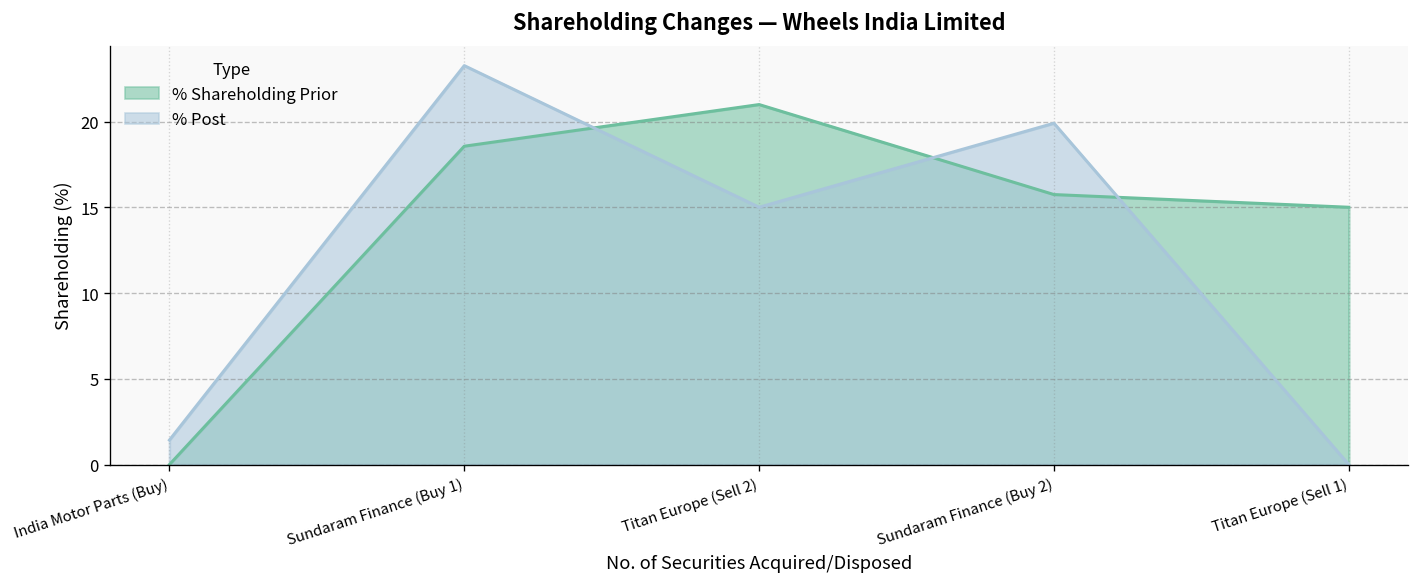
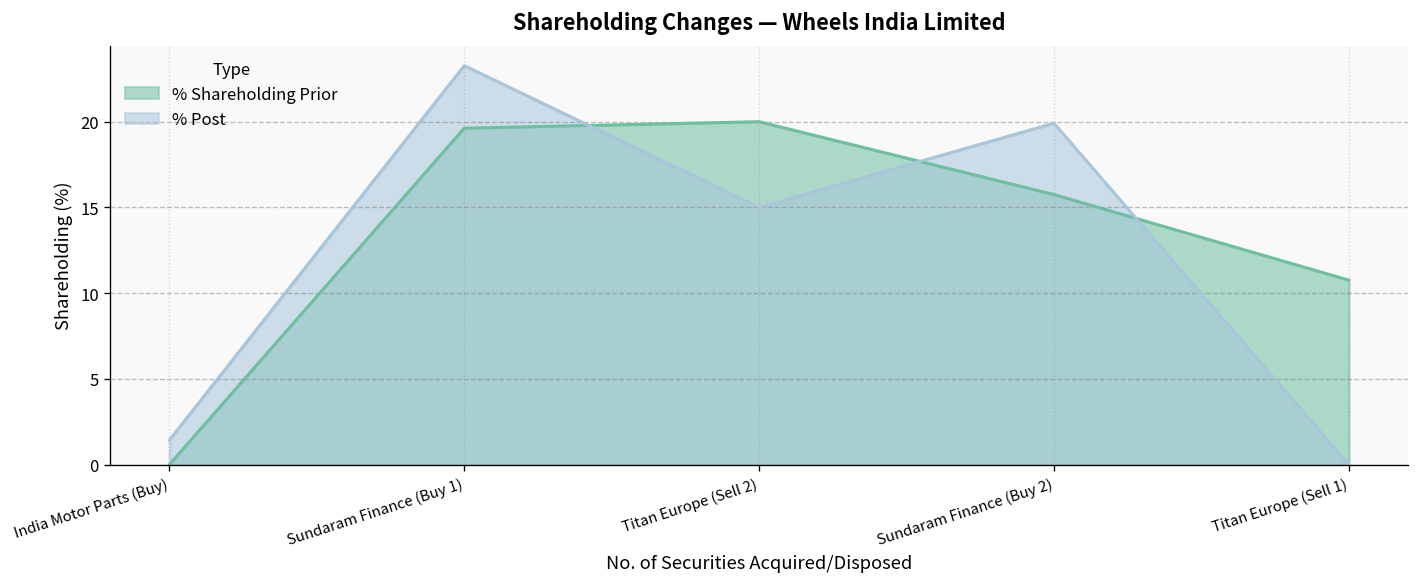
% Shareholding Prior, Sundaram Finance (Buy 1): 18.6 -> 19.6
% Shareholding Prior, Titan Europe (Sell 2): 21 -> 20
% Shareholding Prior, Titan Europe (Sell 1): 15.0 -> 10.8
